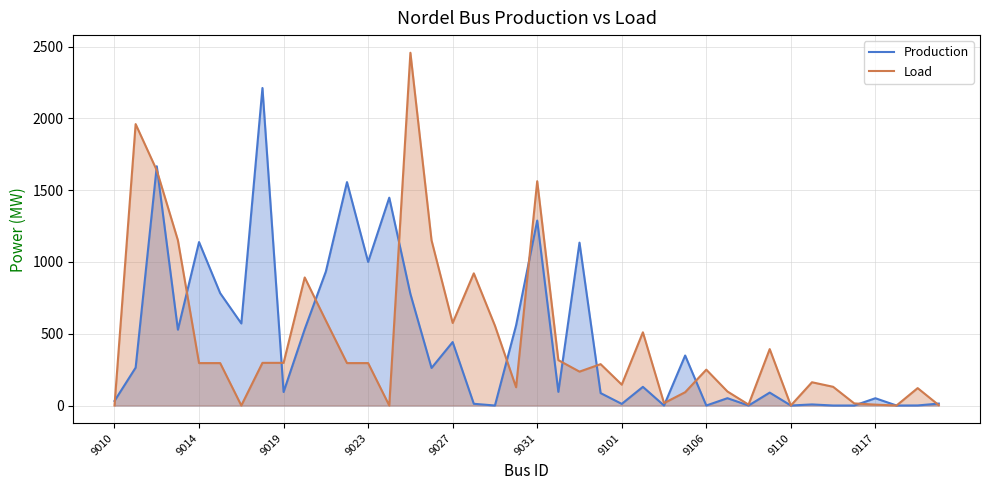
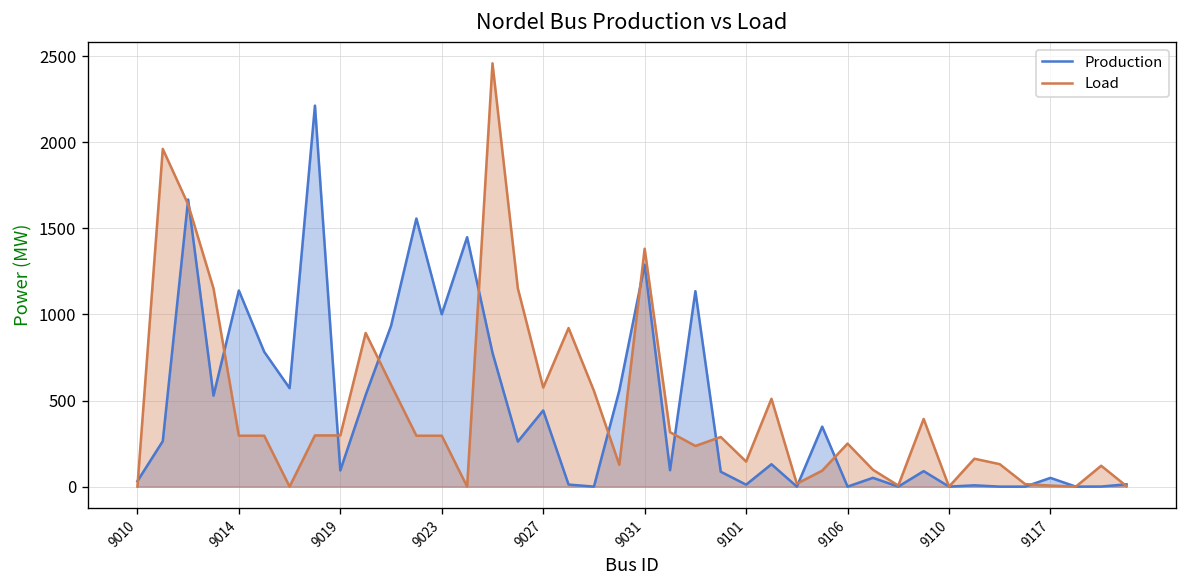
Load, 9031: 1560 -> 1380
